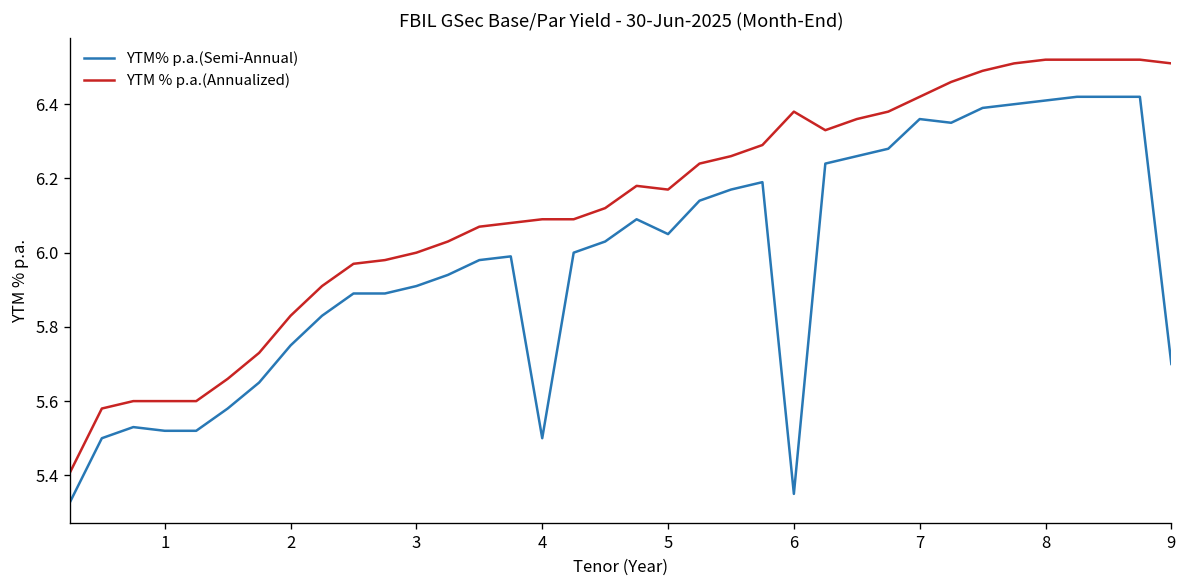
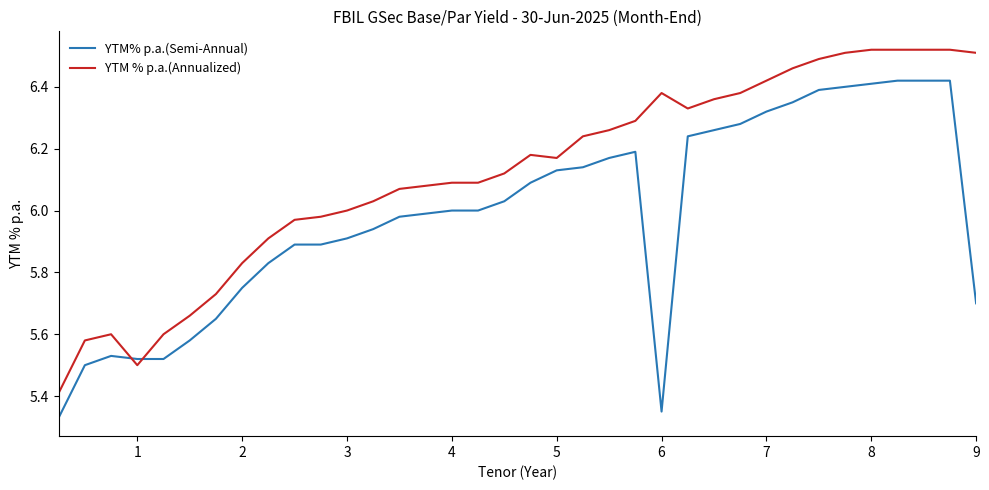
YTM % p.a.(Annualized), 1: 5.6 -> 5.5
YTM% p.a.(Semi-Annual), 4: 5.5 -> 6.0
YTM% p.a.(Semi-Annual), 5: 6.05 -> 6.13
YTM% p.a.(Semi-Annual), 7: 6.36 -> 6.32
